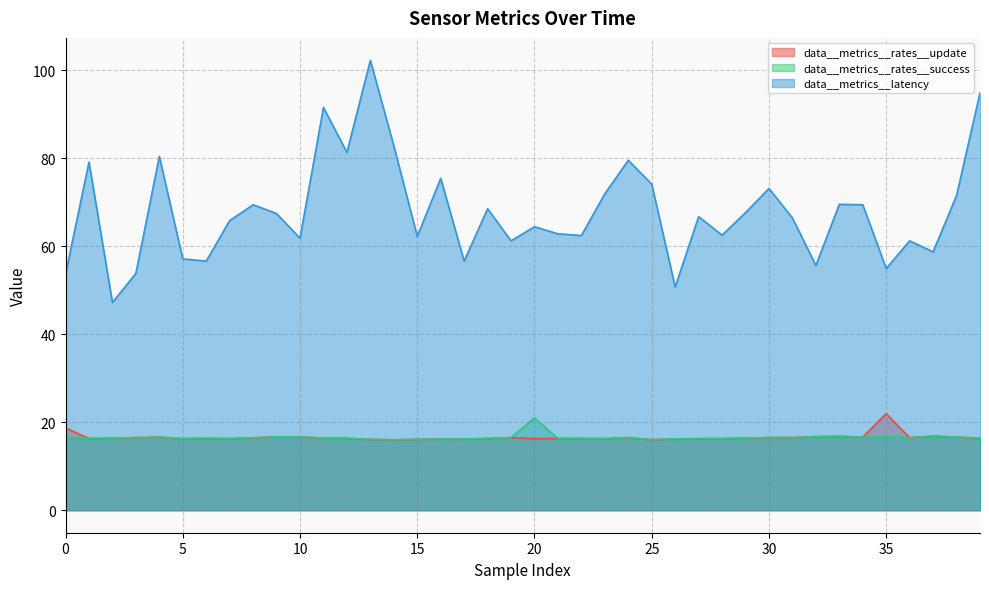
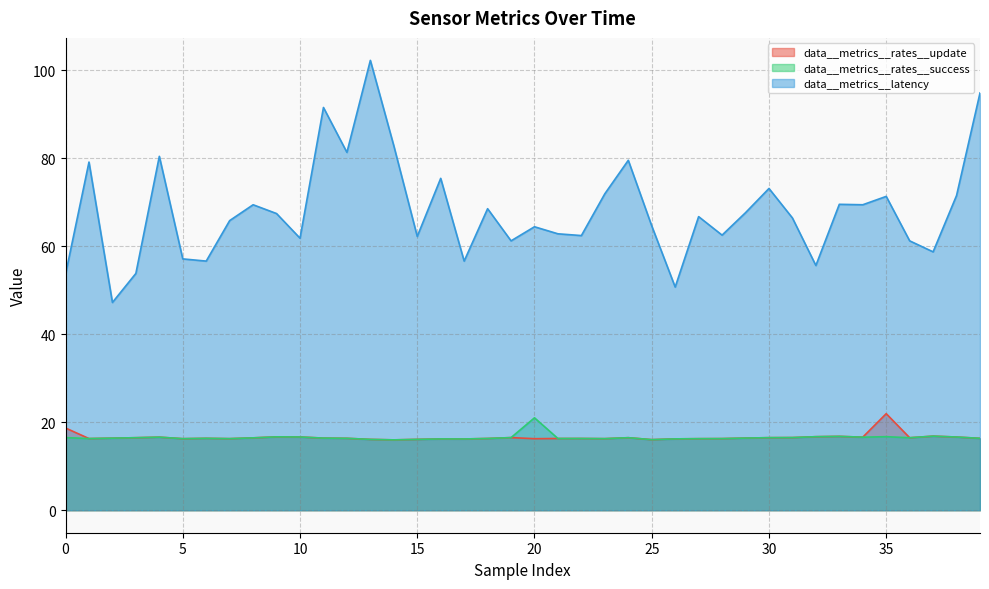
data__metrics__latency, 25: 74 -> 65
data__metrics__latency, 35: 55 -> 71
